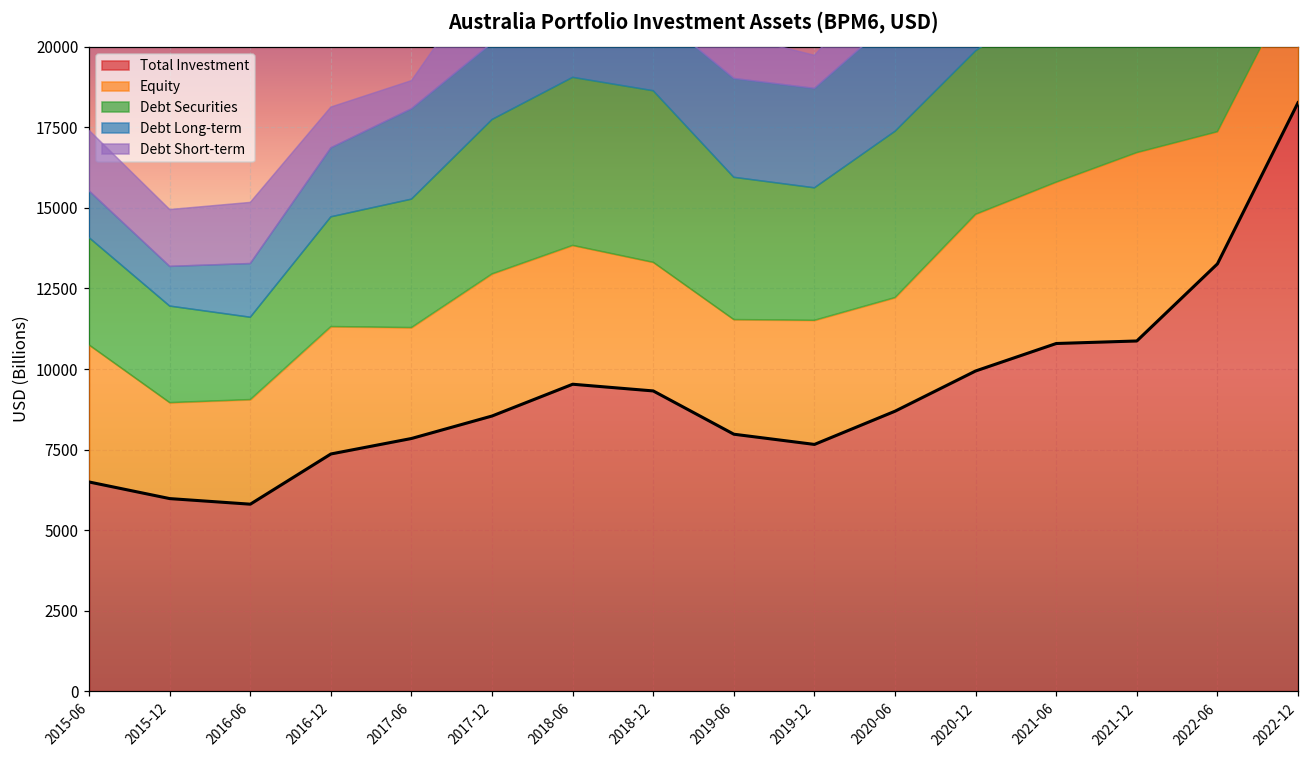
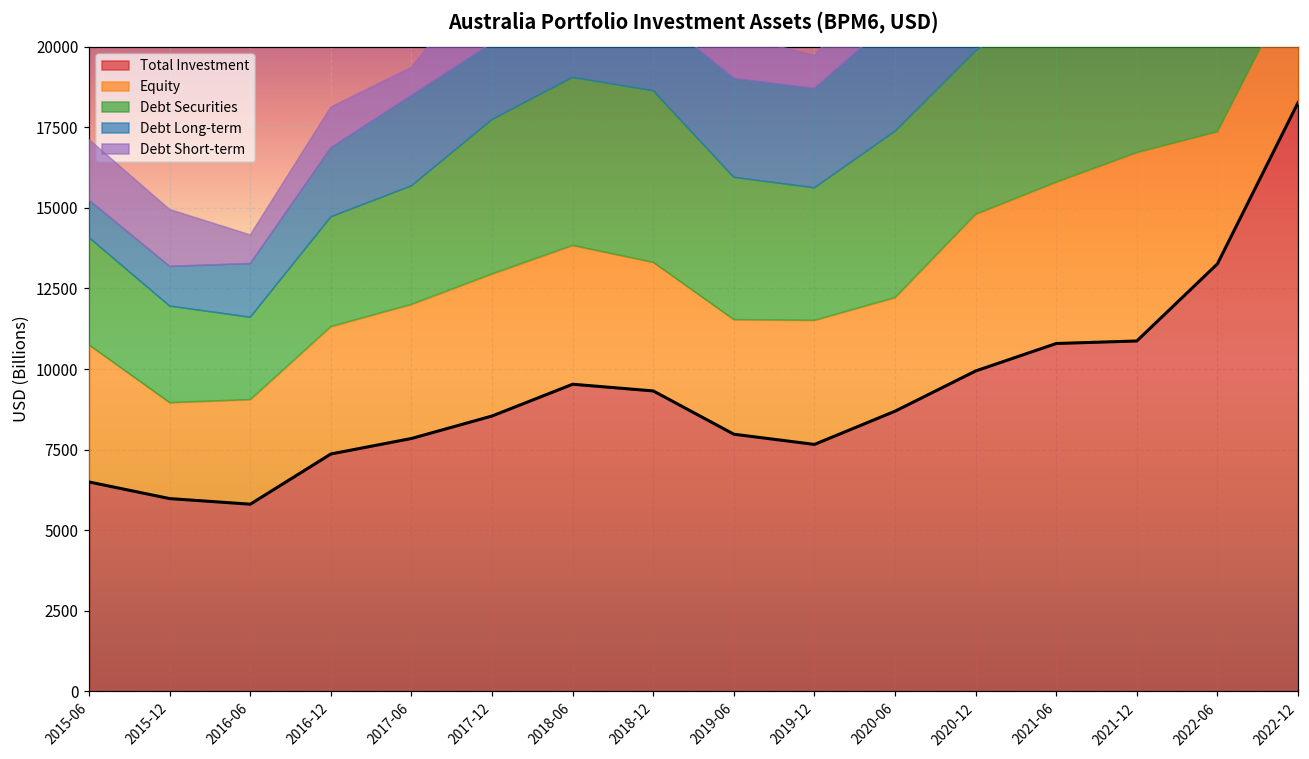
Debt Long-term, 2015-06: 1500 -> 1200
Debt Short-term, 2016-06: 1900 -> 900
Equity, 2017-06: 3400 -> 4200
Debt Securities, 2017-06: 4000 -> 3700
